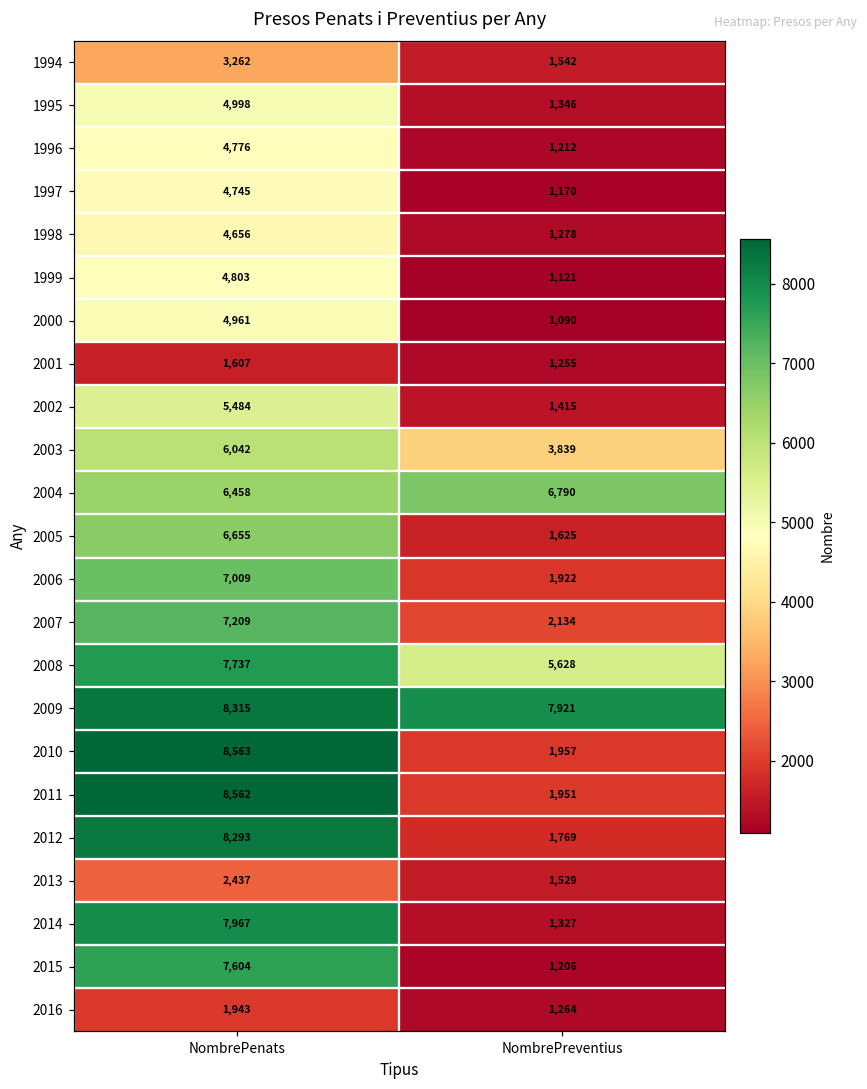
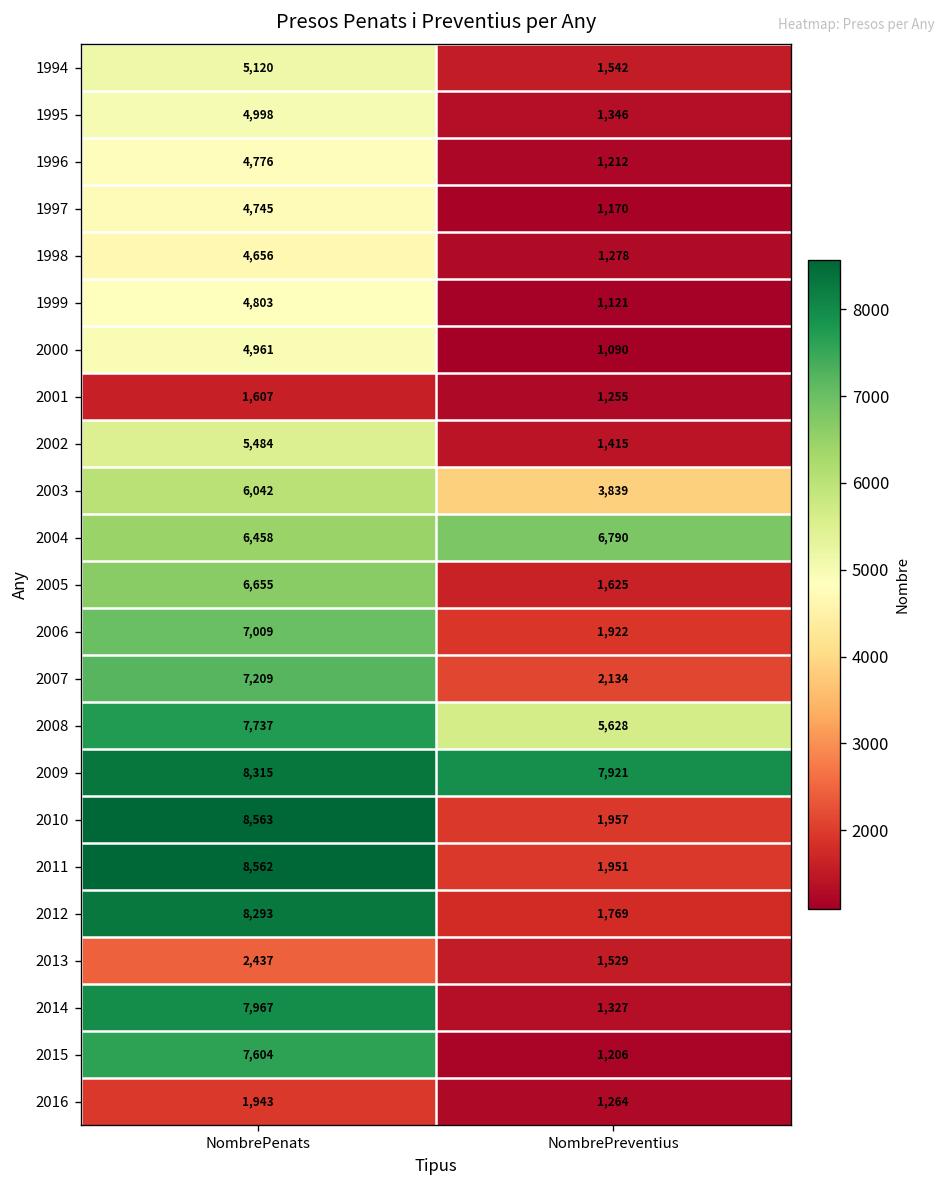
1994, NombrePenats: 3,262 -> 5,120
